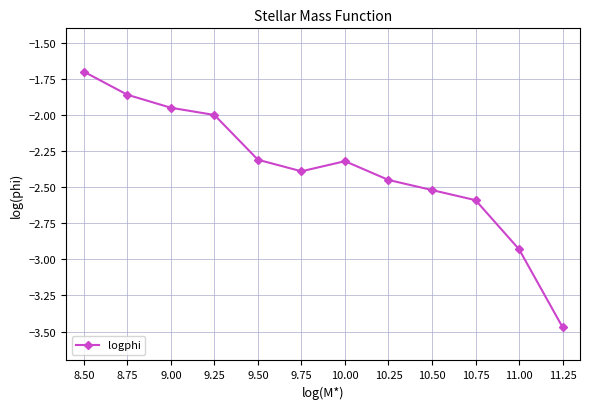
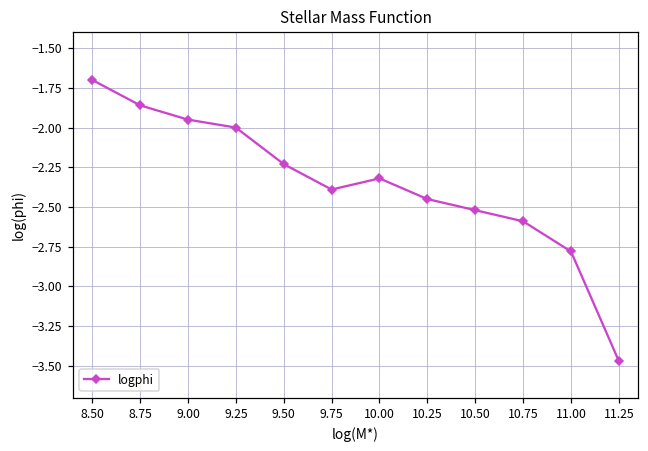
9.50: -2.31 -> -2.23
11.00: -2.93 -> -2.78
